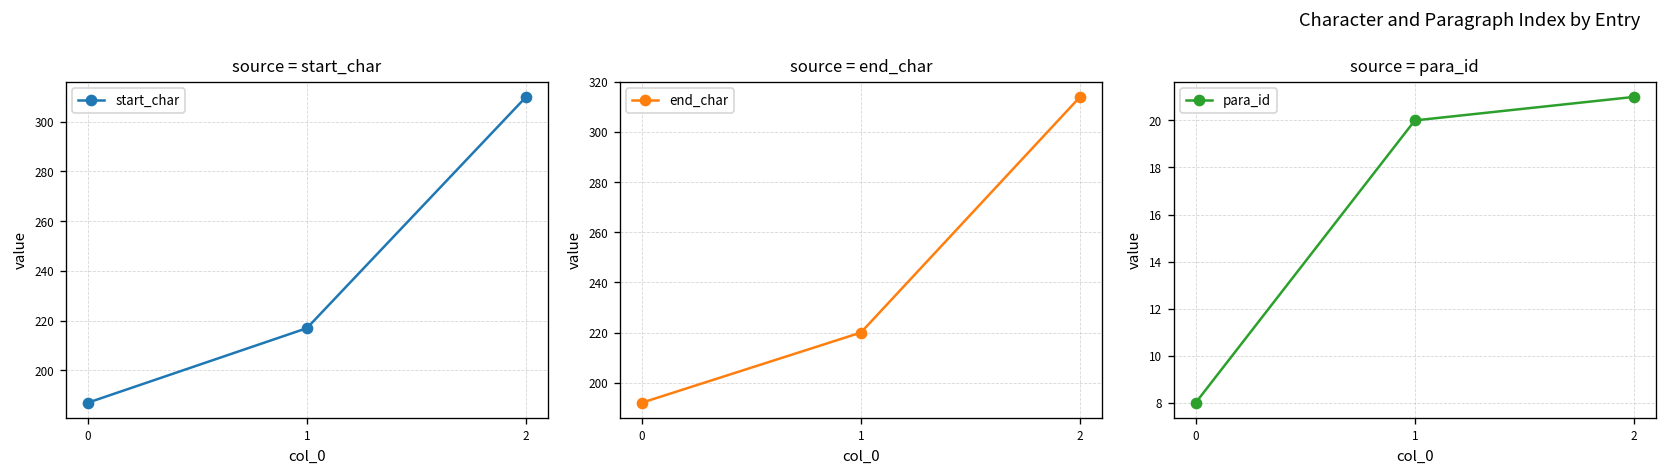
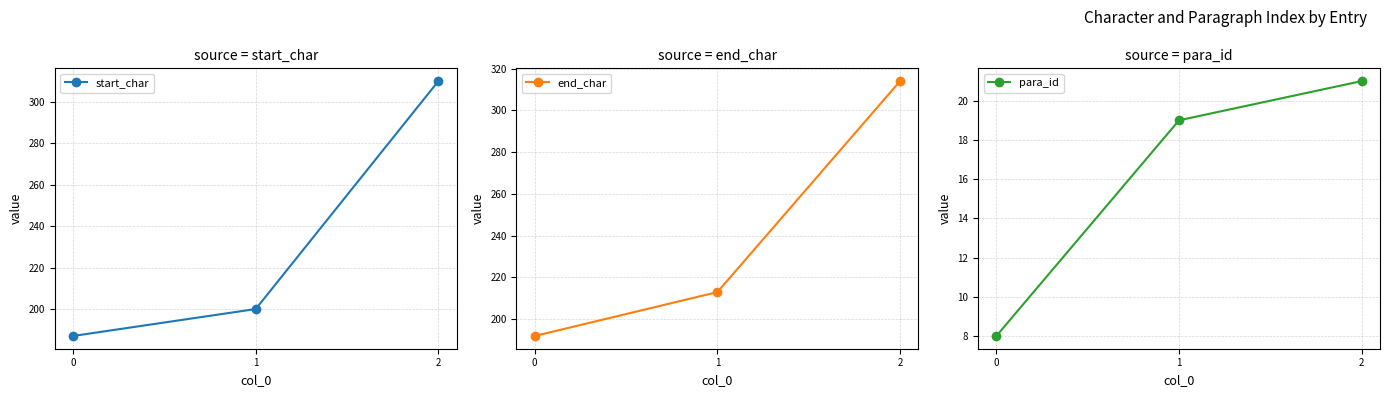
source = start_char, 1: 217 -> 200
source = end_char, 1: 220 -> 213
source = para_id, 1: 20 -> 19
